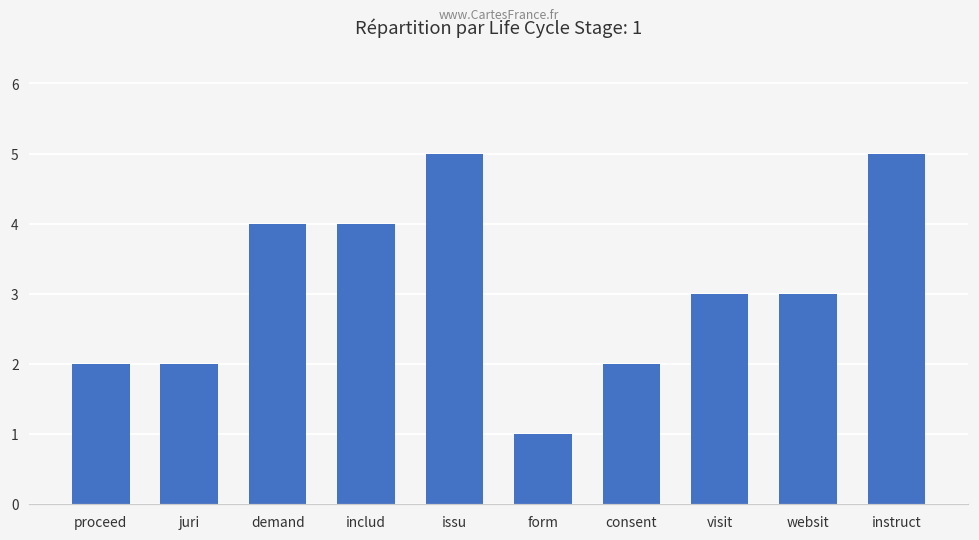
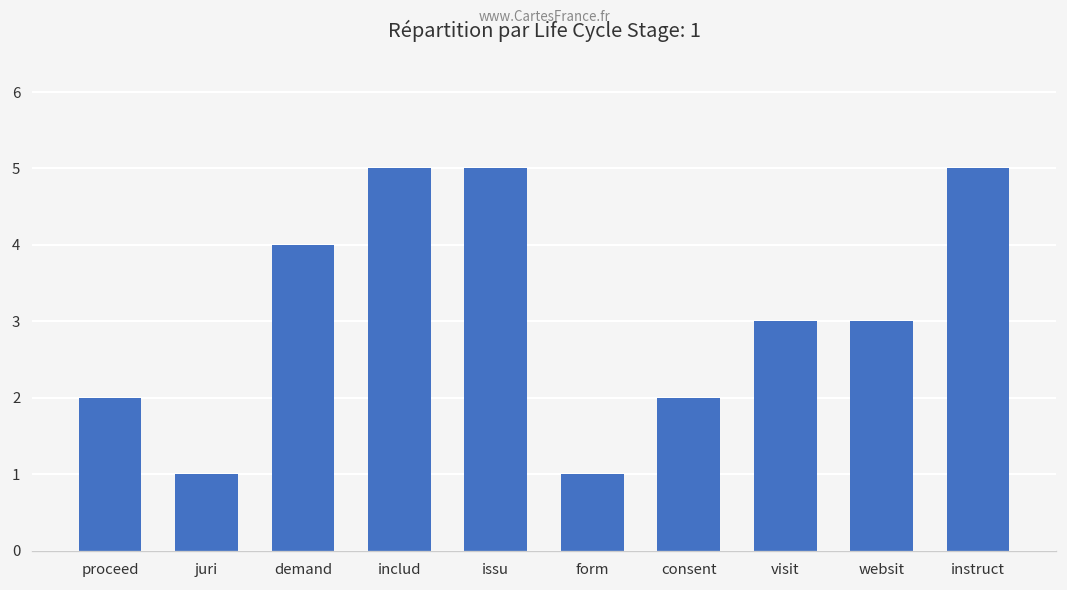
juri: 2 -> 1
includ: 4 -> 5
